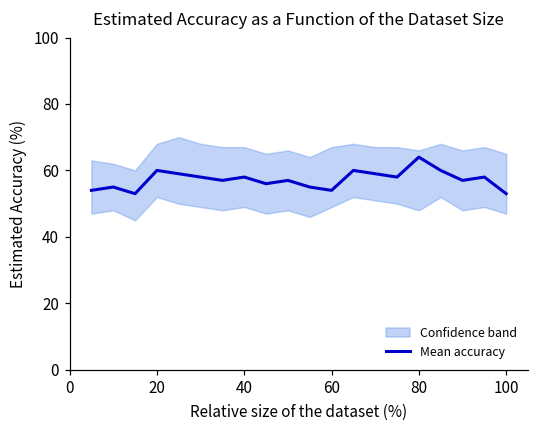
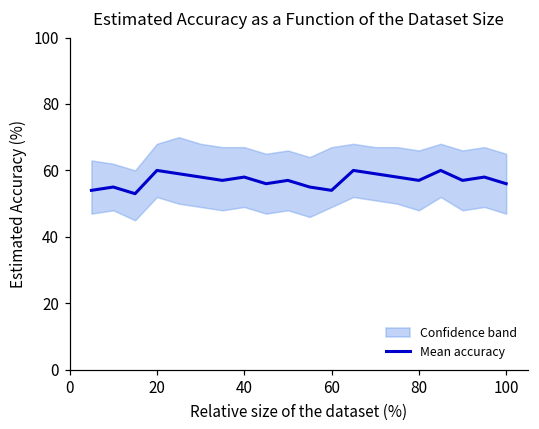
Mean accuracy, 80: 64 -> 57
Mean accuracy, 100: 53 -> 56
